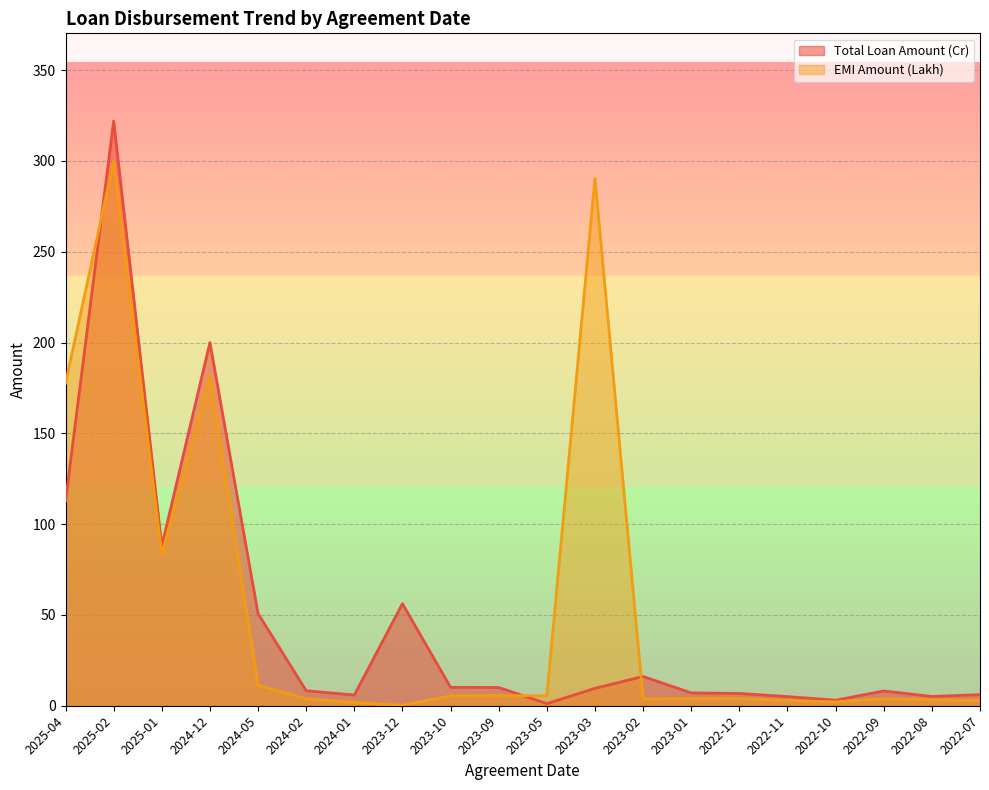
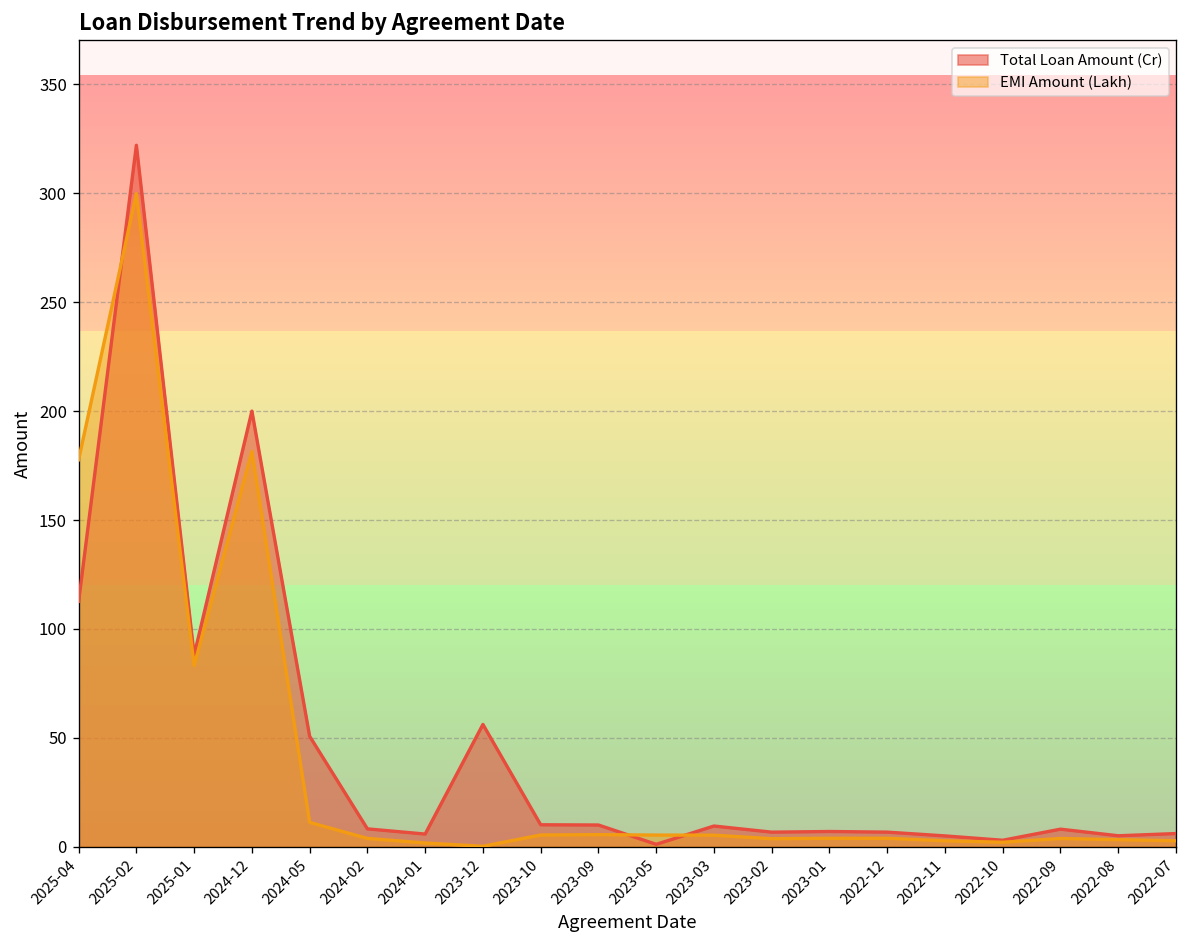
EMI Amount (Lakh), 2023-03: 290 -> 5
Total Loan Amount (Cr), 2023-02: 16 -> 7
